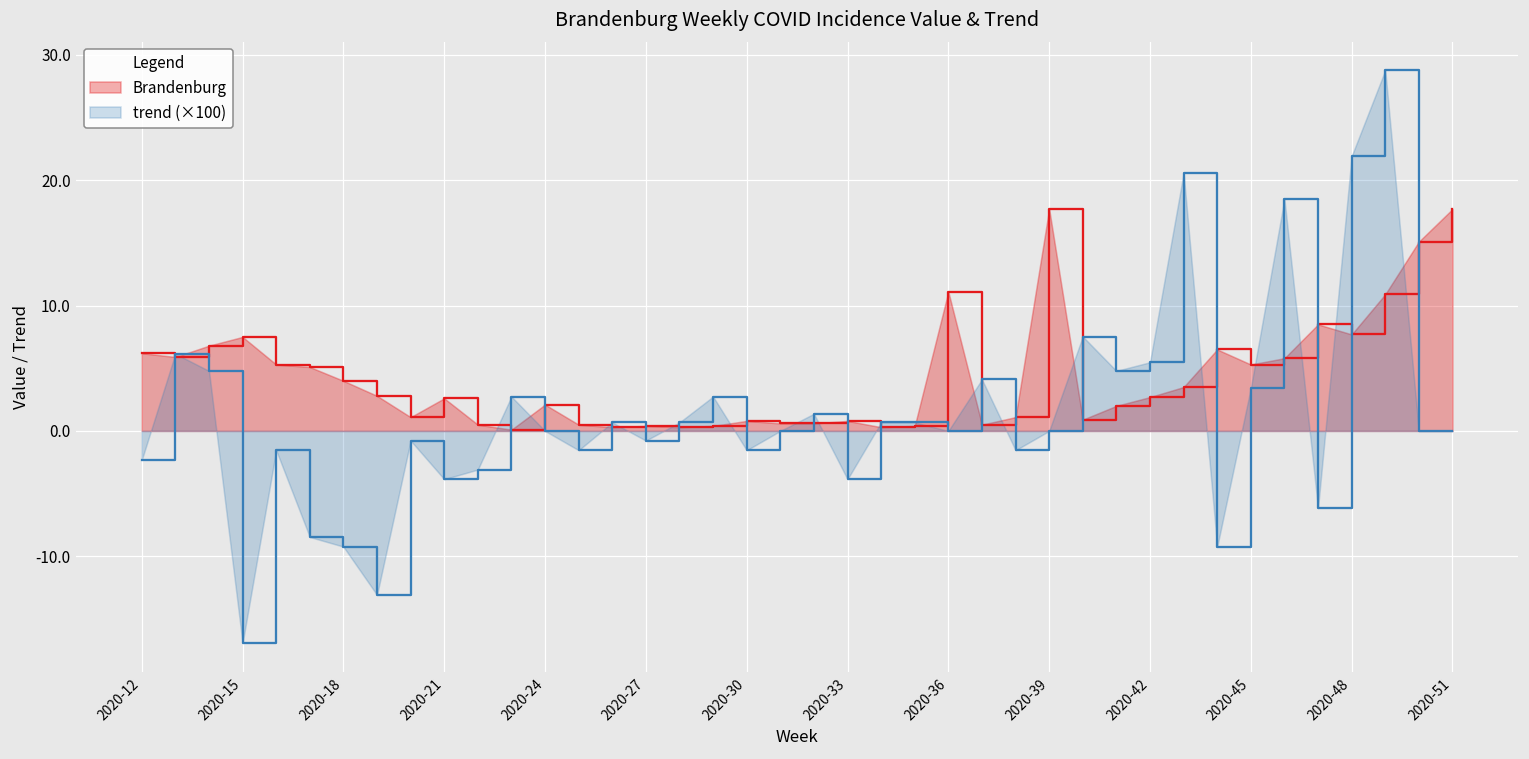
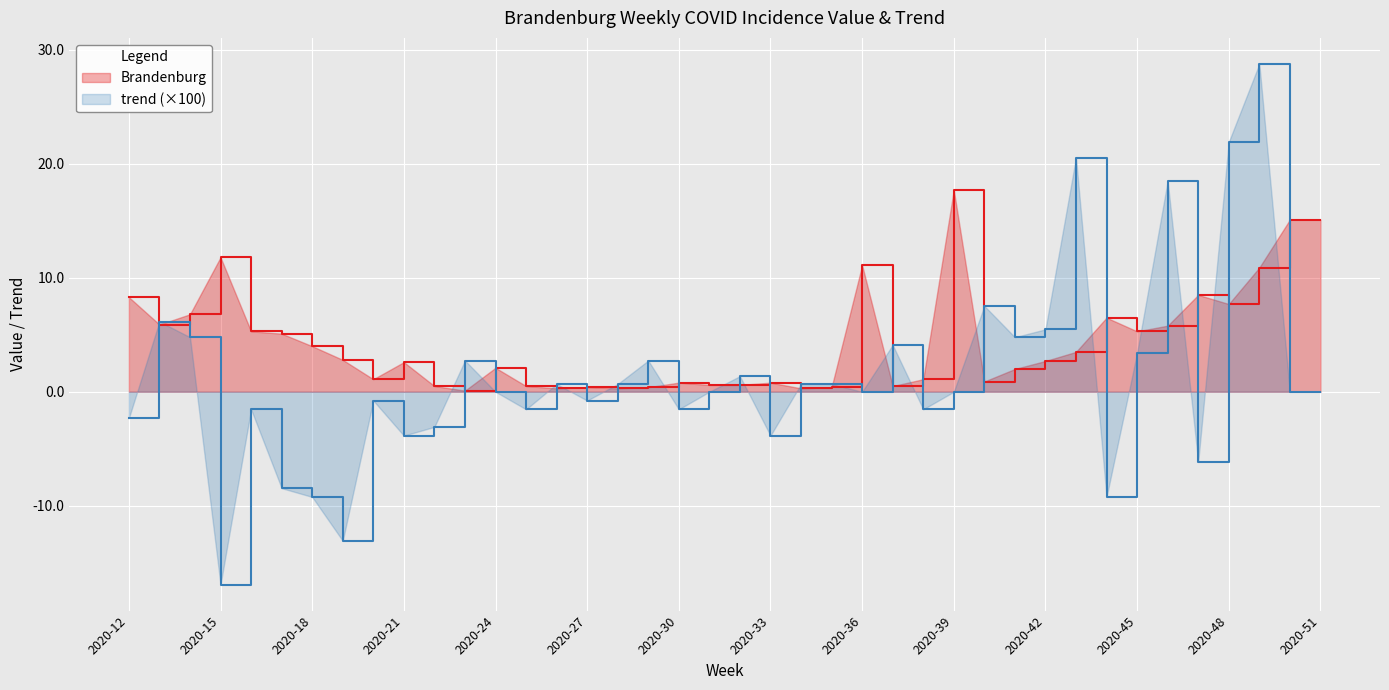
Brandenburg, 2020-12: 6.2 -> 8.3
Brandenburg, 2020-15: 7.5 -> 11.8
Brandenburg, 2020-51: 17.7 -> 15.1
